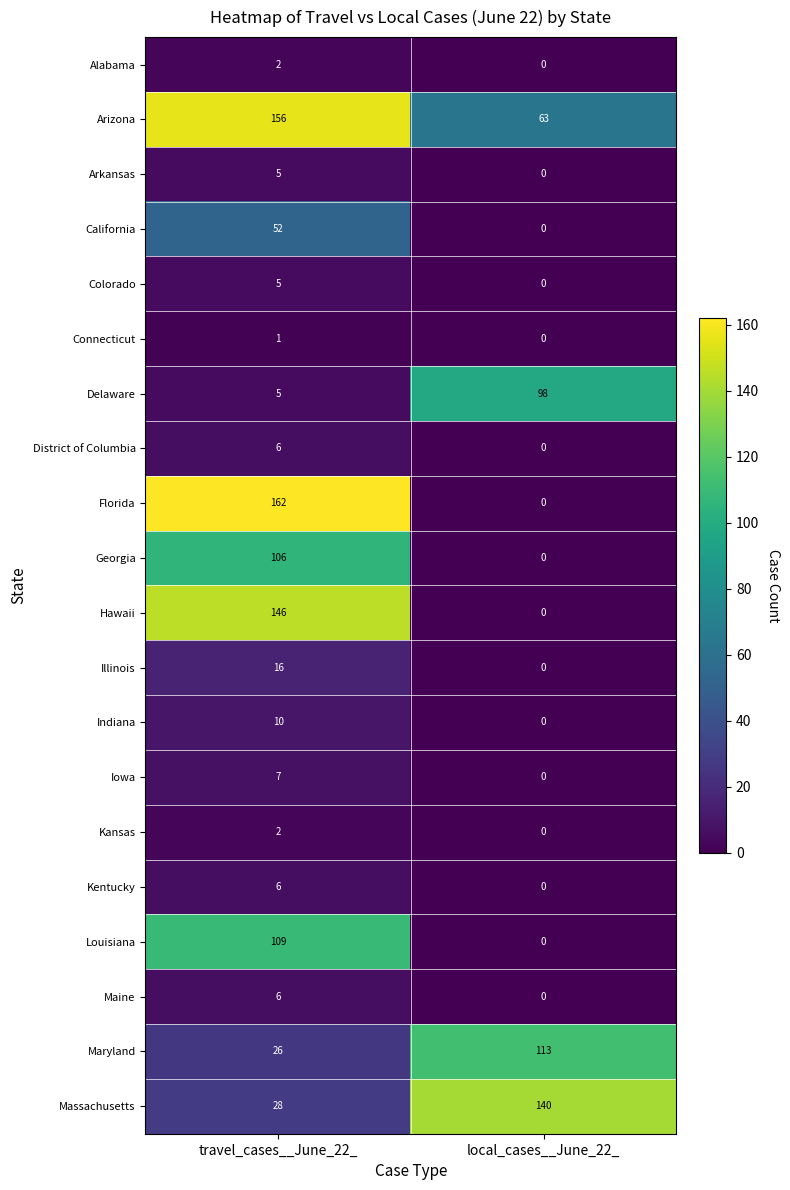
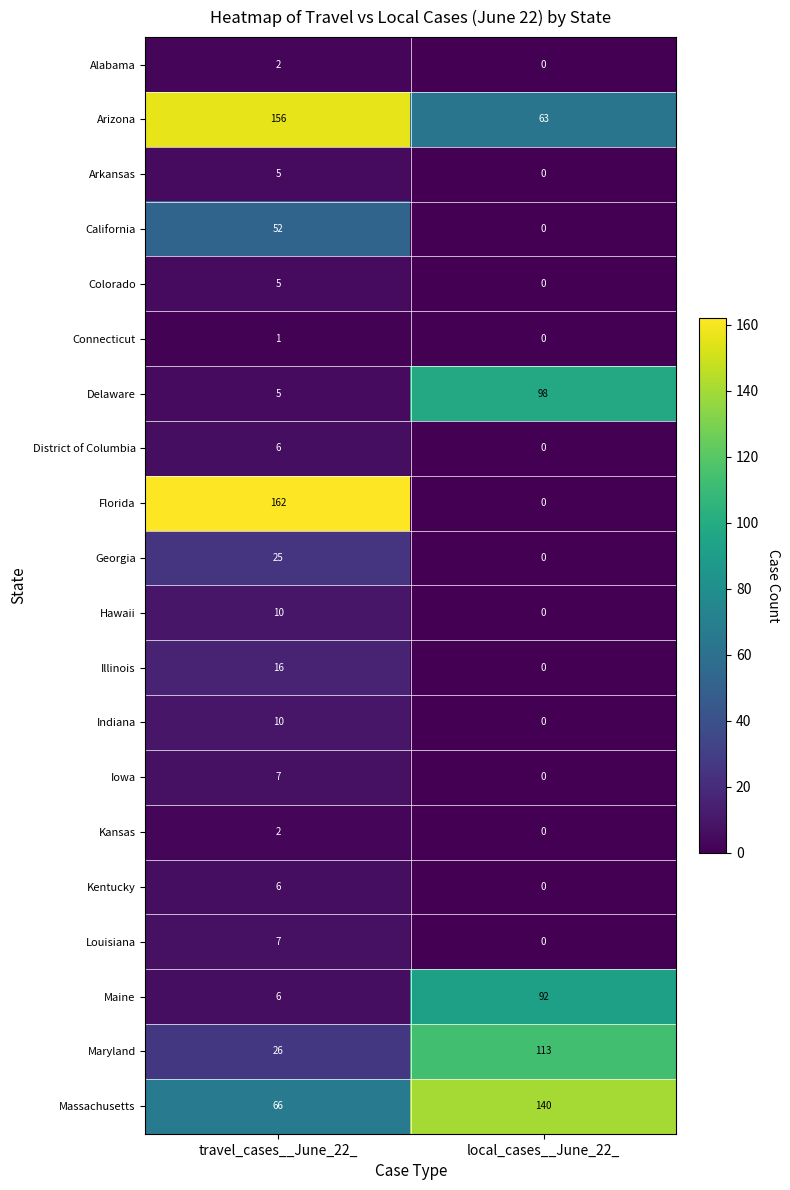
Georgia, travel_cases__June_22_: 106 -> 25
Hawaii, travel_cases__June_22_: 146 -> 10
Louisiana, travel_cases__June_22_: 109 -> 7
Maine, local_cases__June_22_: 0 -> 92
Massachusetts, travel_cases__June_22_: 28 -> 66
